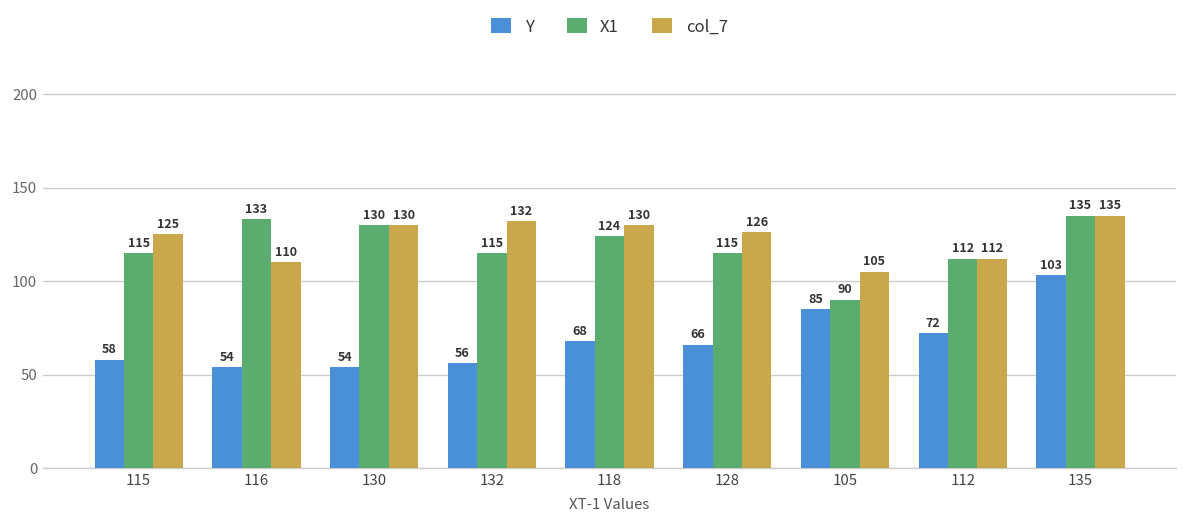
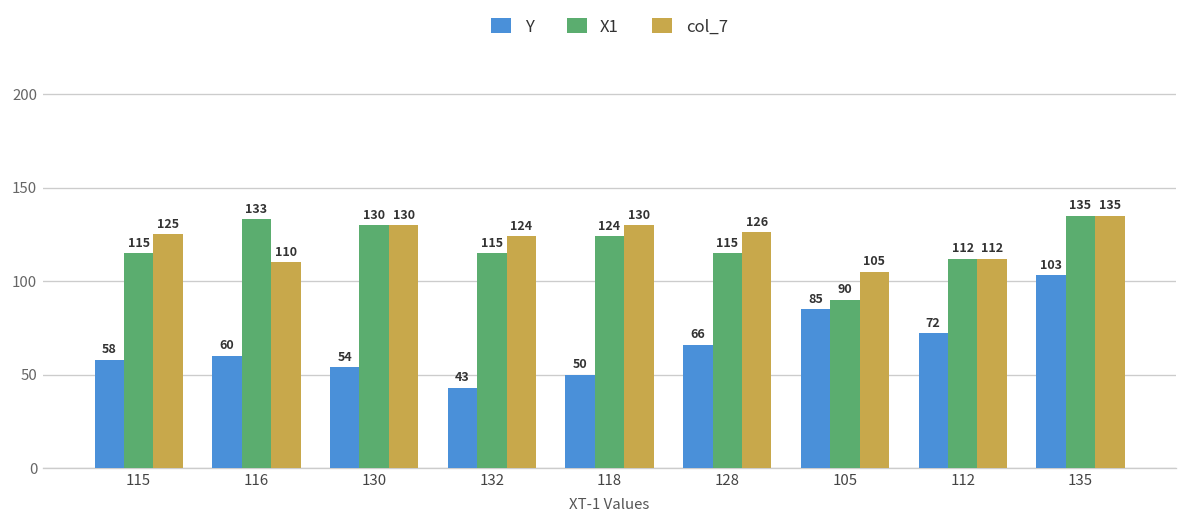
Y, 116: 54 -> 60
Y, 132: 56 -> 43
col_7, 132: 132 -> 124
Y, 118: 68 -> 50
